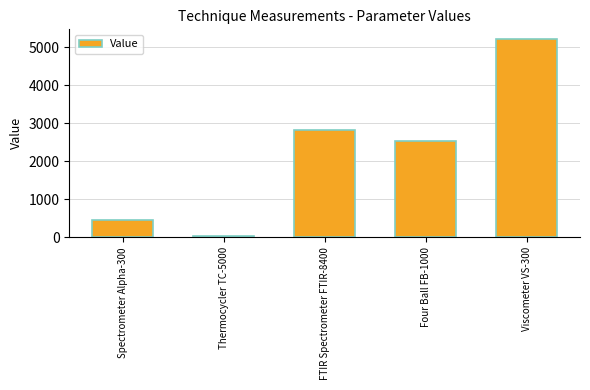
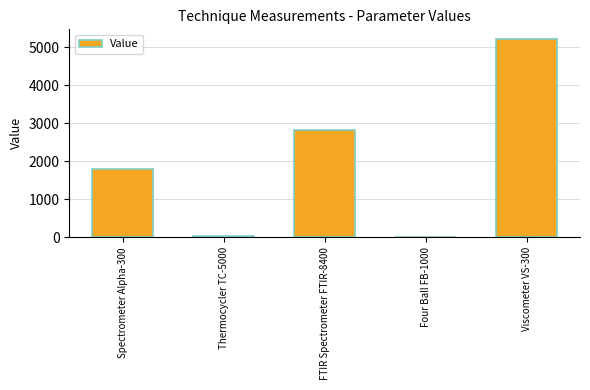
Spectrometer Alpha-300: 500 -> 1800
Four Ball FB-1000: 2500 -> 0
